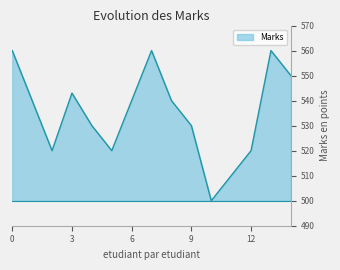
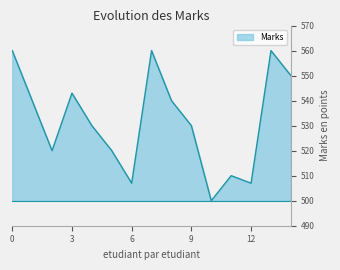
6: 540 -> 507
12: 520 -> 507
